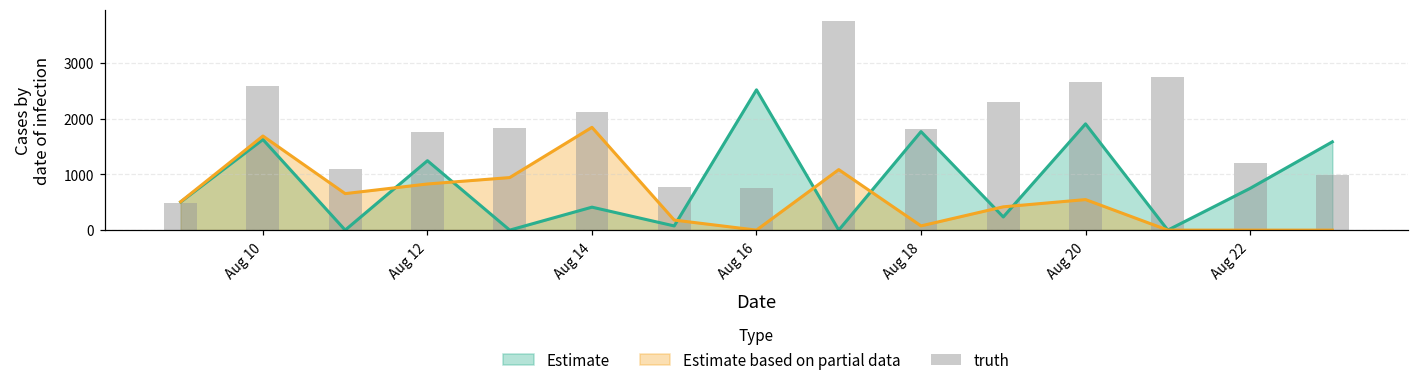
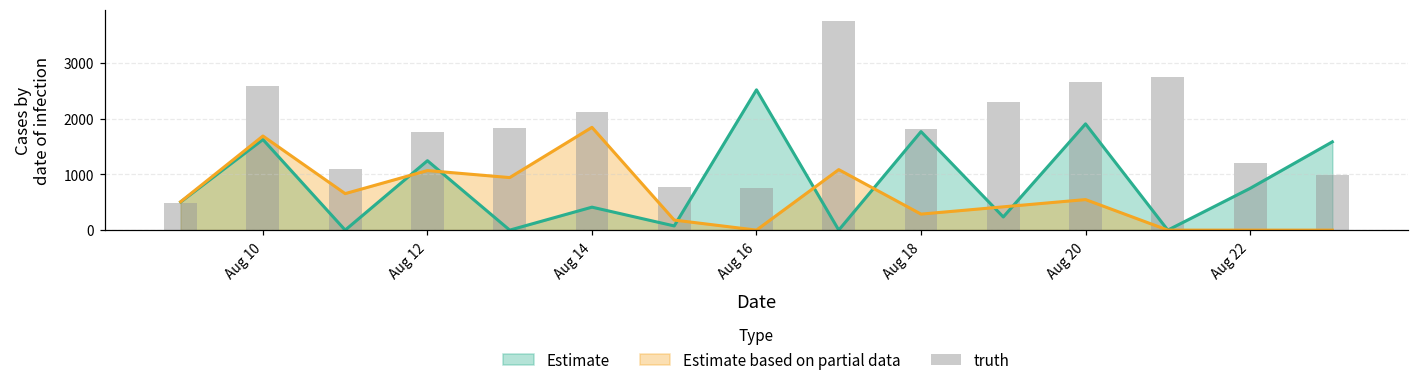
Estimate based on partial data, Aug 12: 800 -> 1100
Estimate based on partial data, Aug 18: 100 -> 300
